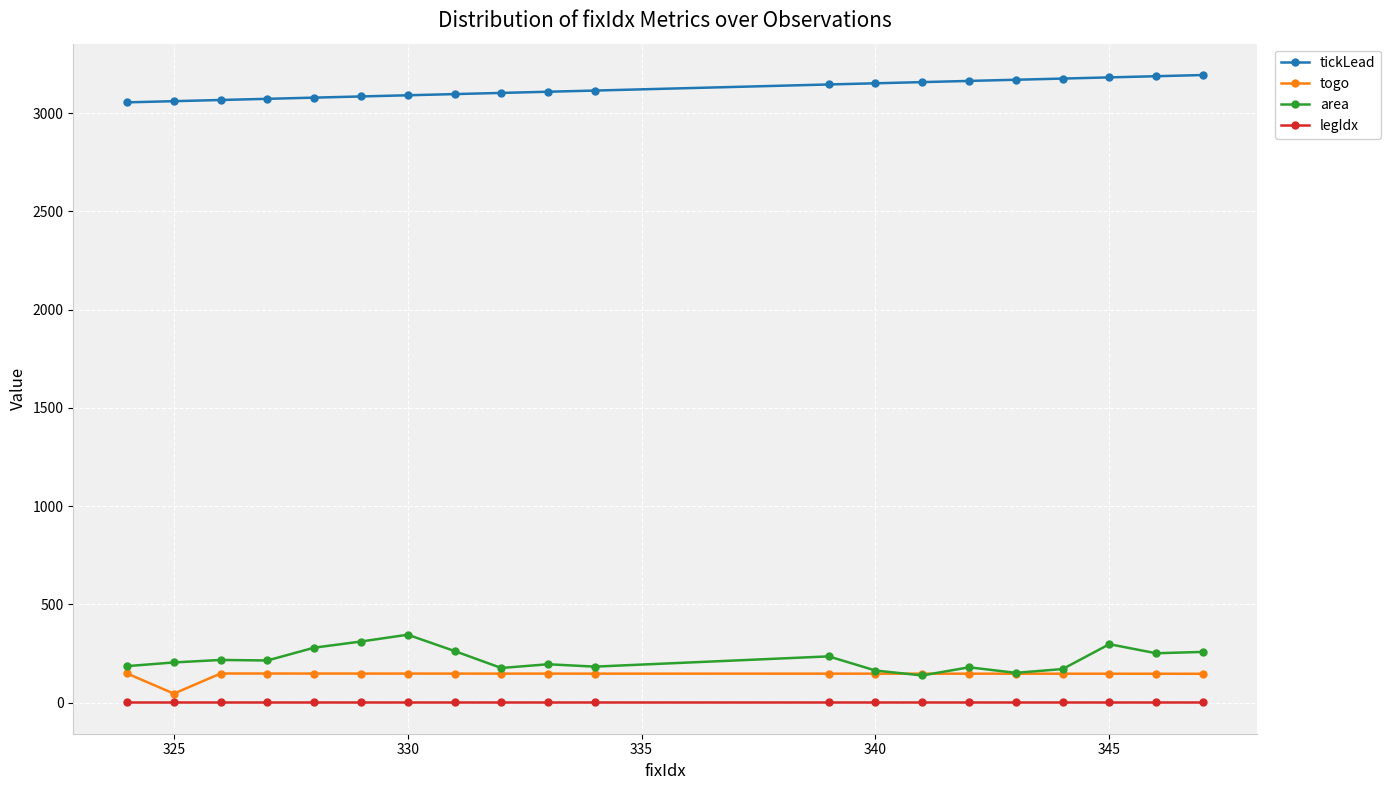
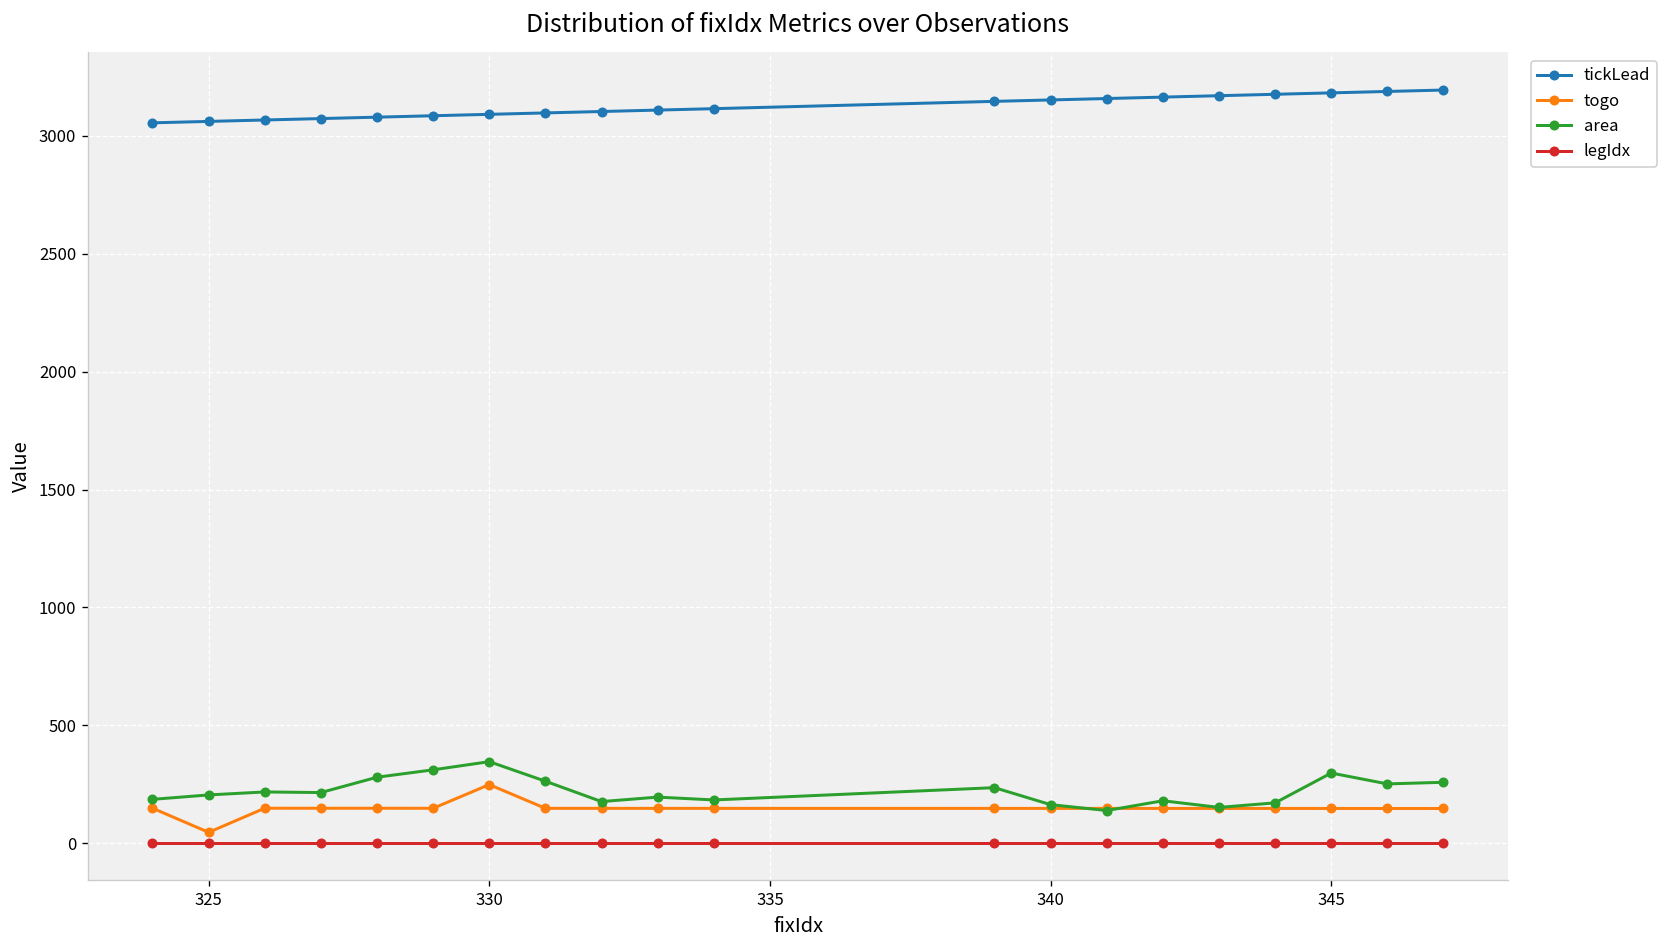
togo, 330: 150 -> 250
